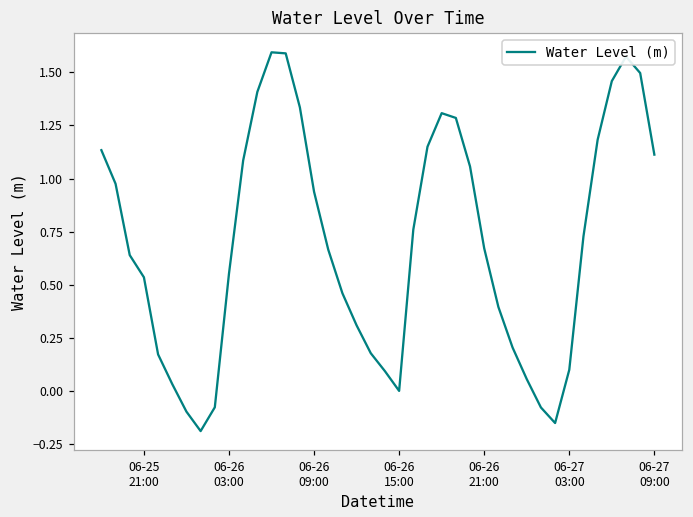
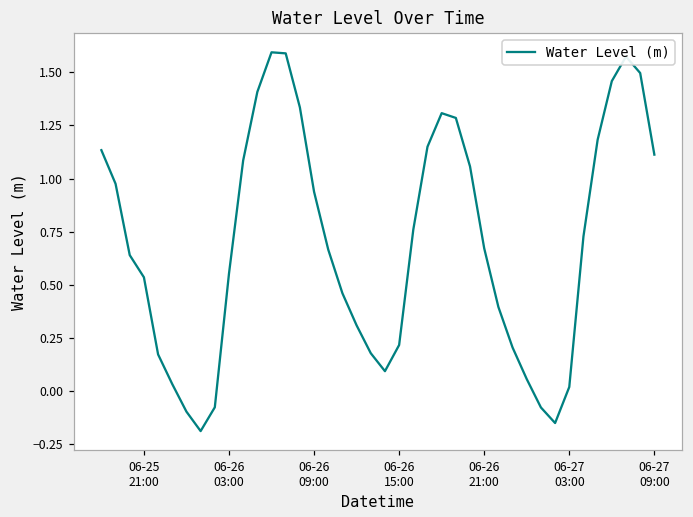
06-26 15:00: 0.00 -> 0.22
06-27 03:00: 0.10 -> 0.02
